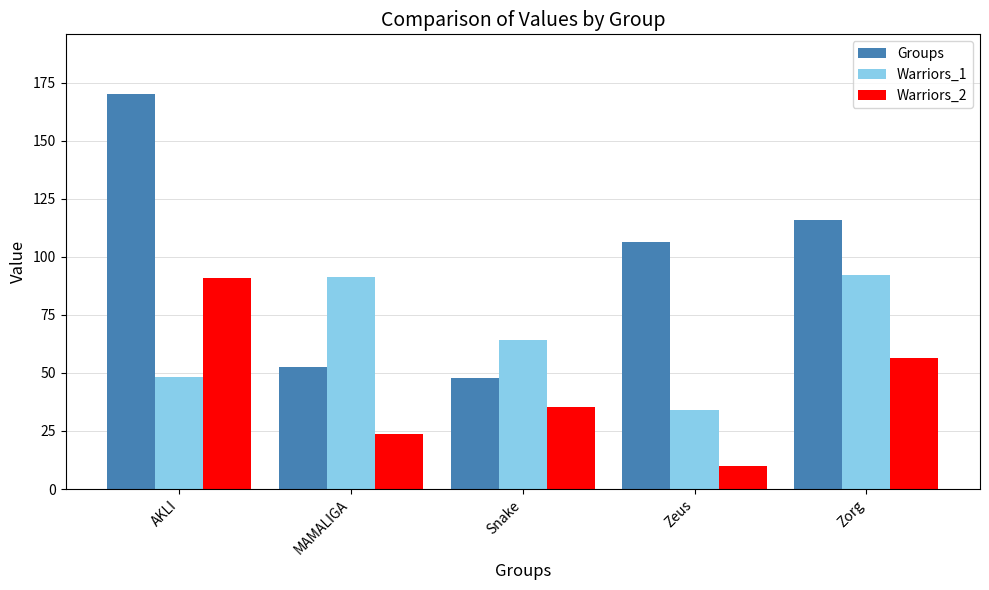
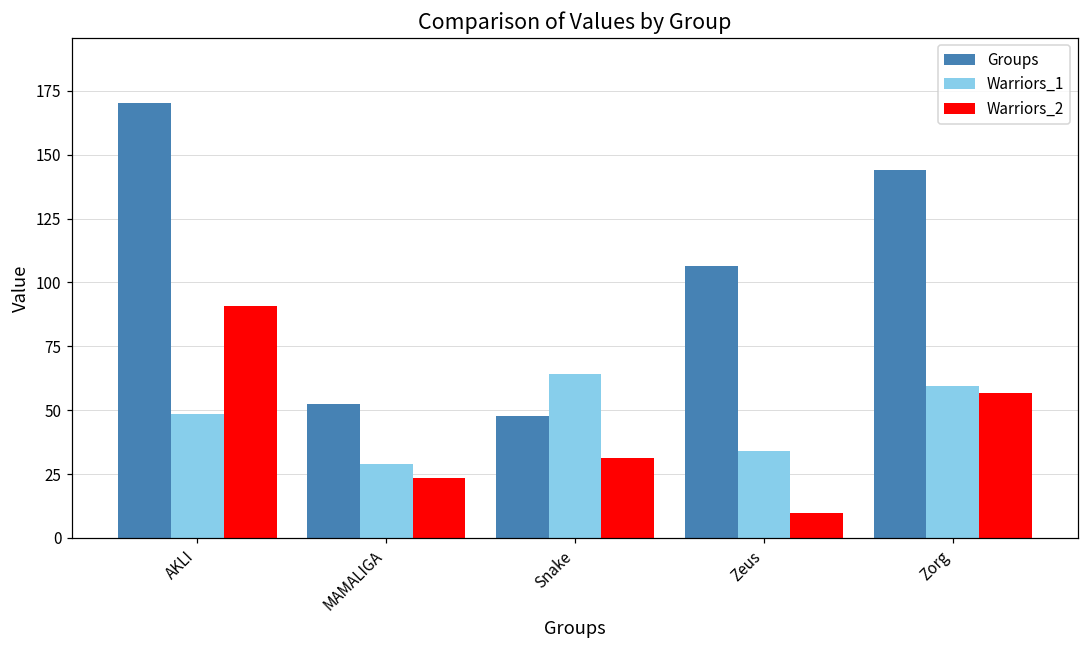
Warriors_1, MAMALIGA: 91 -> 29
Warriors_2, Snake: 36 -> 31
Groups, Zorg: 116 -> 144
Warriors_1, Zorg: 92 -> 59
